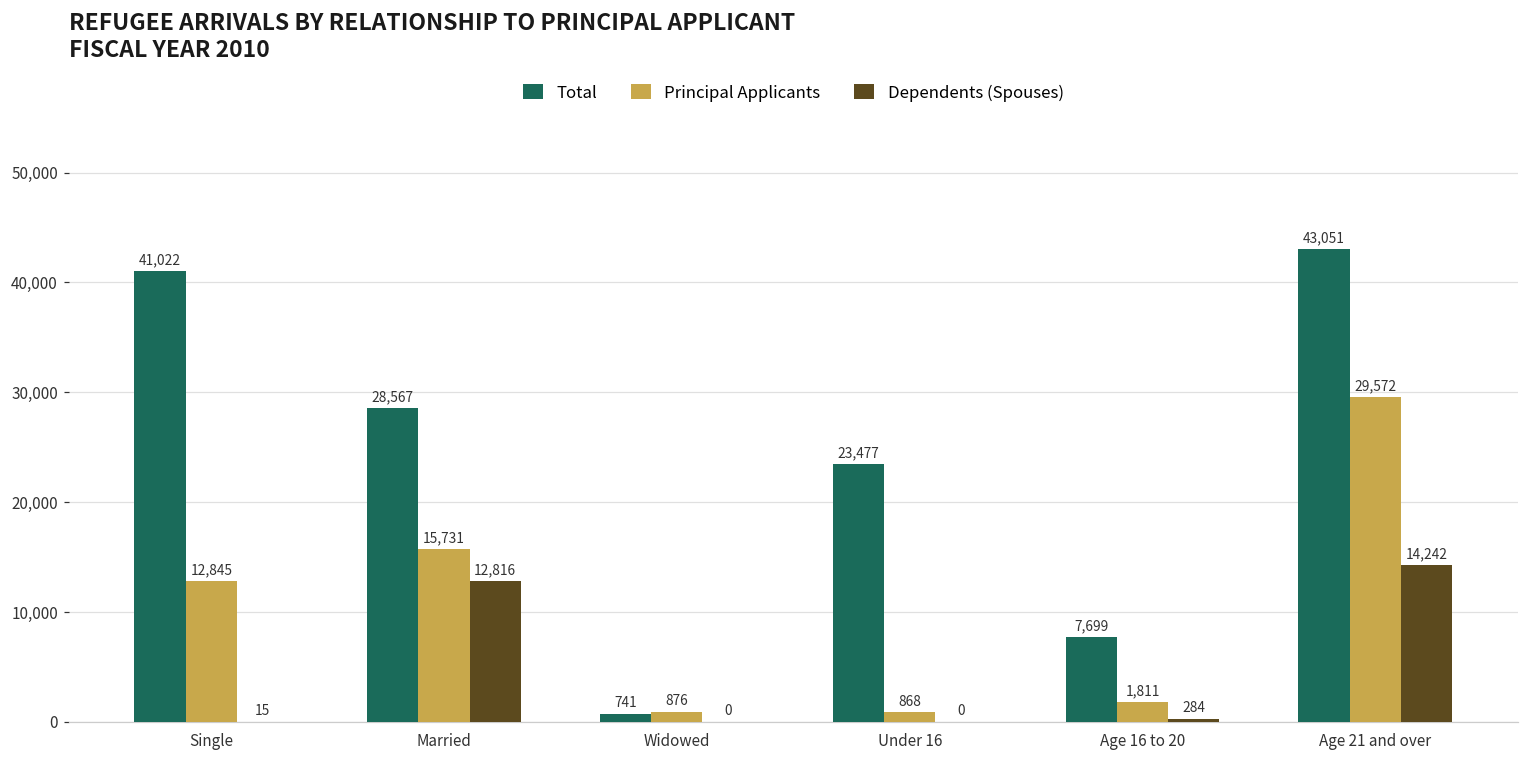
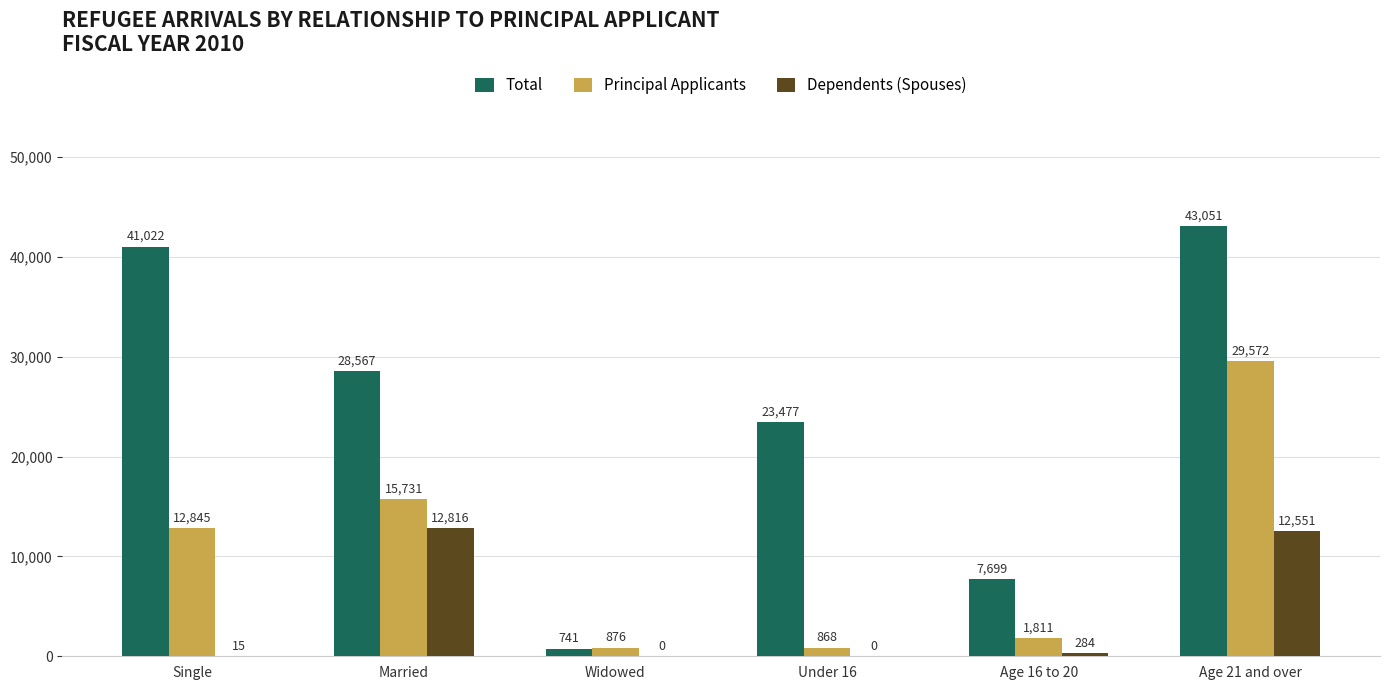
Dependents (Spouses), Age 21 and over: 14,242 -> 12,551
